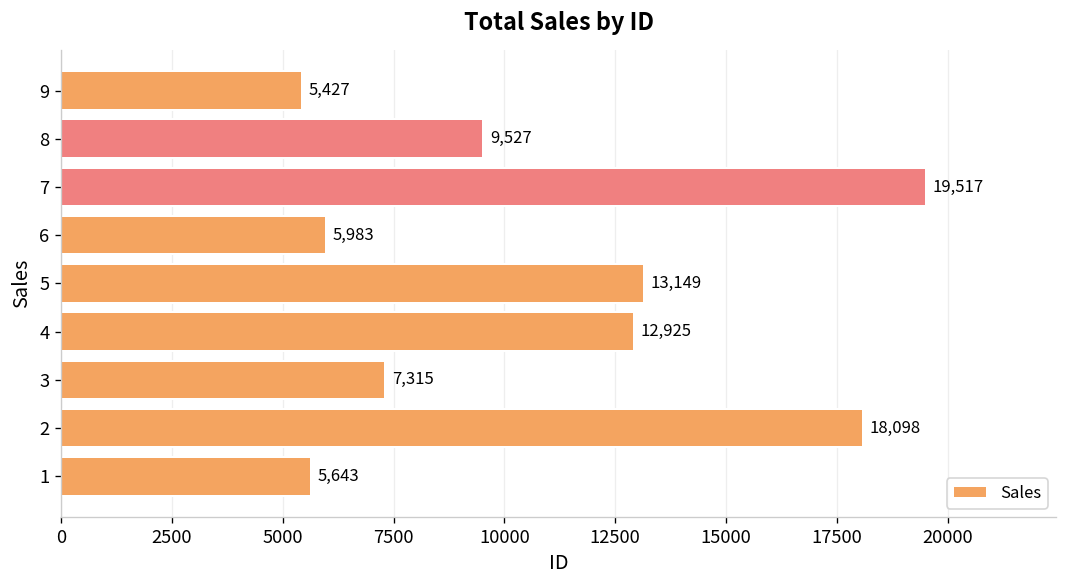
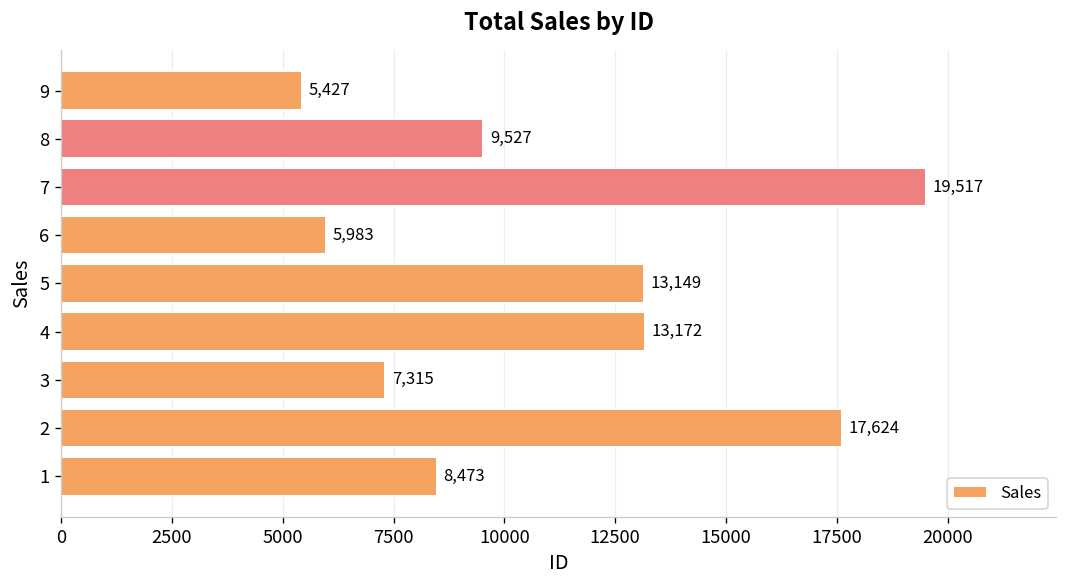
4: 12,925 -> 13,172
2: 18,098 -> 17,624
1: 5,643 -> 8,473
